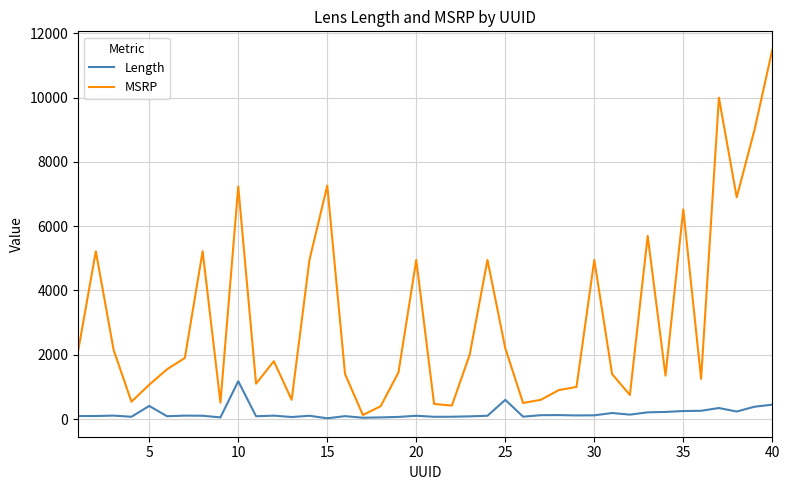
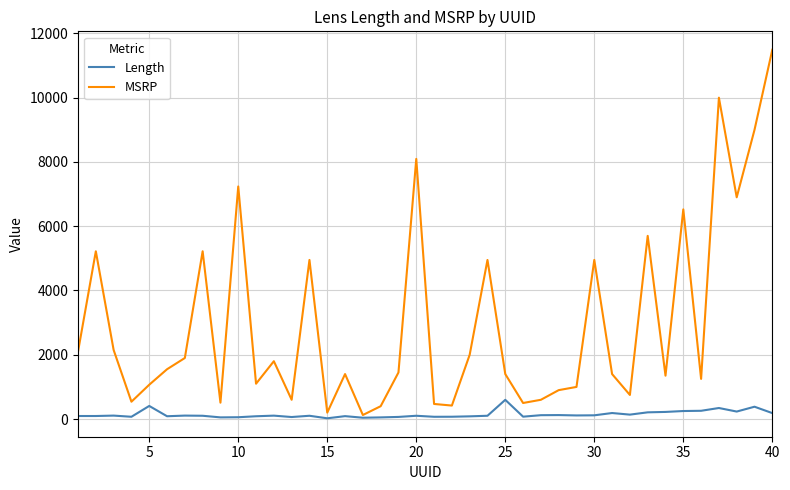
Length, 10: 1200 -> 100
MSRP, 15: 7300 -> 200
MSRP, 20: 5000 -> 8100
MSRP, 25: 2200 -> 1400
Length, 40: 400 -> 200
